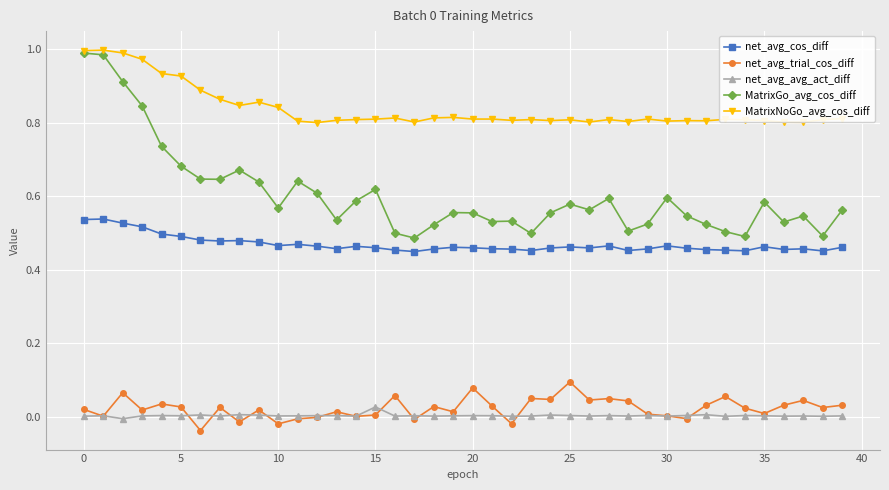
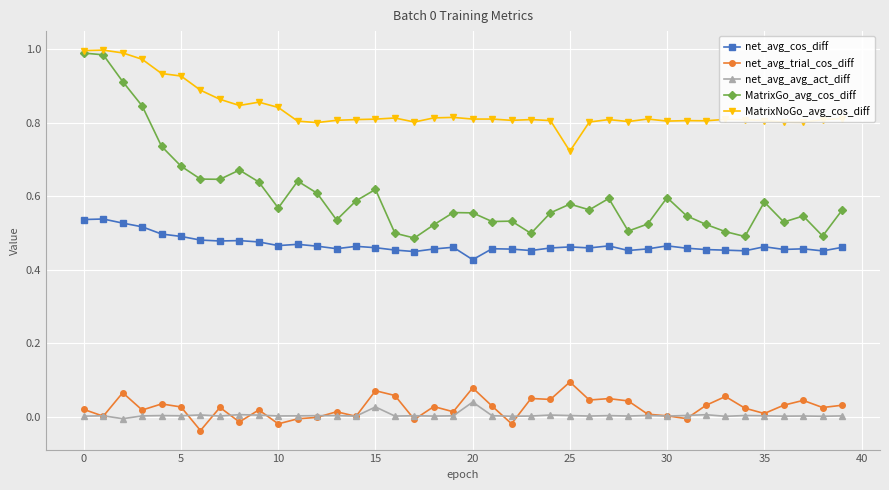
net_avg_trial_cos_diff, 15: 0.00 -> 0.07
net_avg_cos_diff, 20: 0.46 -> 0.43
net_avg_avg_act_diff, 20: 0.00 -> 0.04
MatrixNoGo_avg_cos_diff, 25: 0.81 -> 0.72
